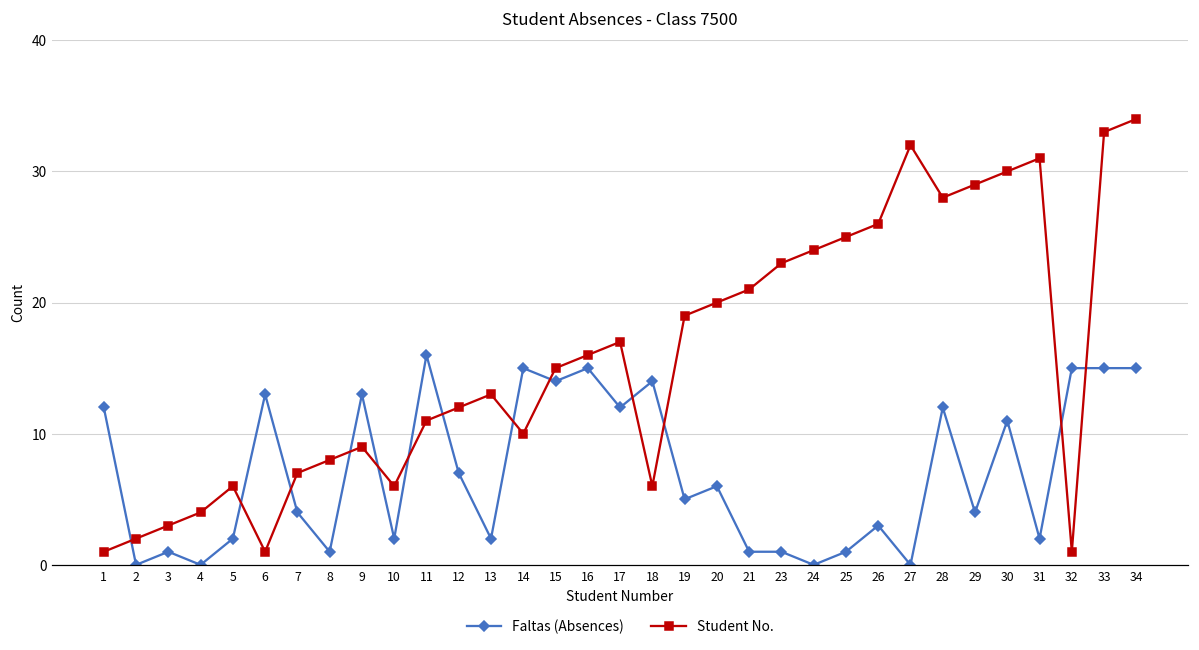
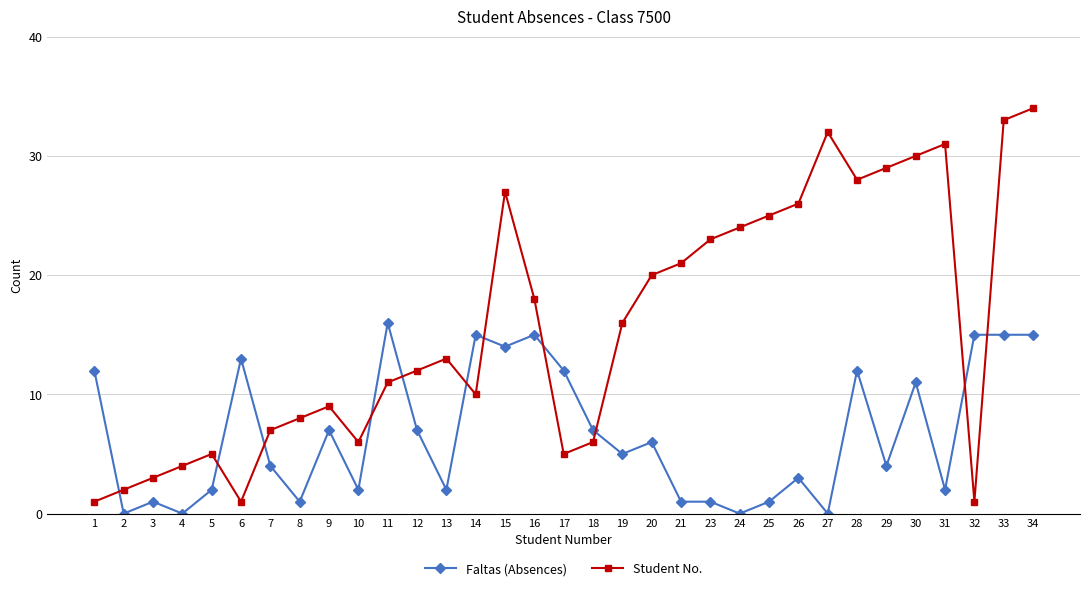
Student No., 5: 6 -> 5
Faltas (Absences), 9: 13 -> 7
Student No., 15: 15 -> 27
Student No., 16: 16 -> 18
Student No., 17: 17 -> 5
Faltas (Absences), 18: 14 -> 7
Student No., 19: 19 -> 16
